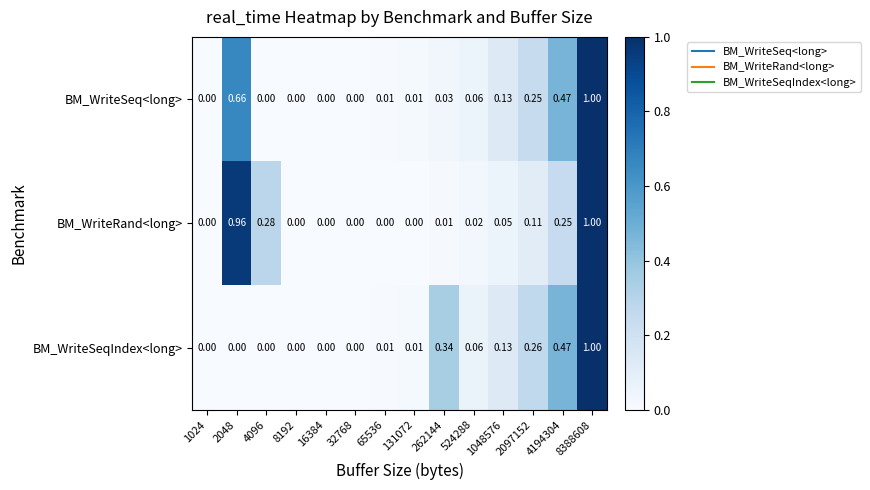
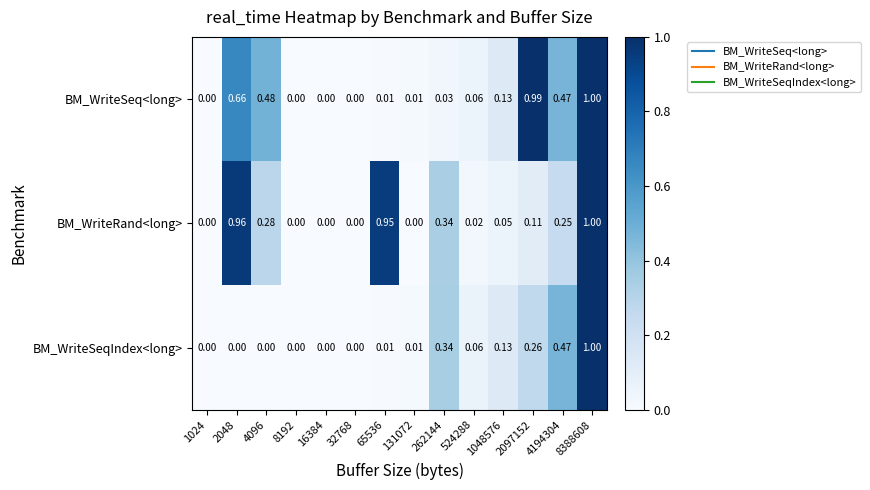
BM_WriteSeq<long>, 4096: 0.00 -> 0.48
BM_WriteSeq<long>, 2097152: 0.25 -> 0.99
BM_WriteRand<long>, 65536: 0.00 -> 0.95
BM_WriteRand<long>, 262144: 0.01 -> 0.34
